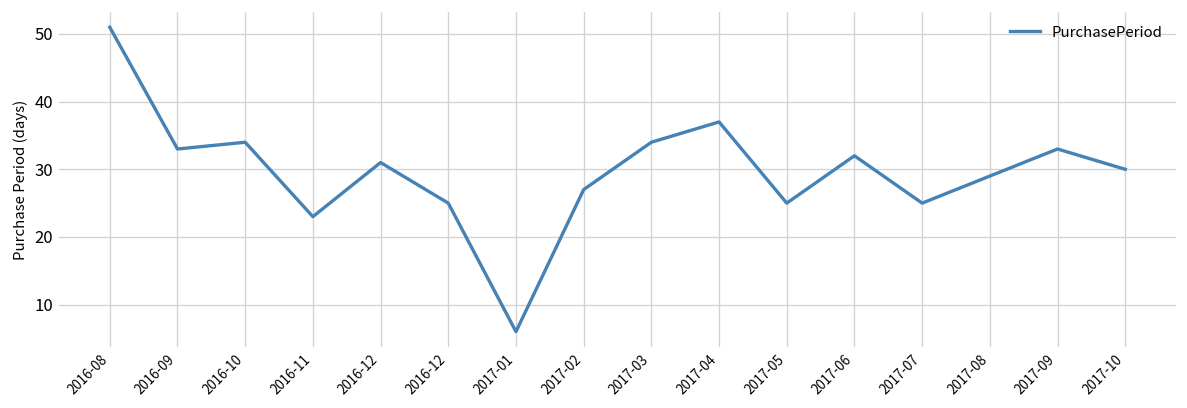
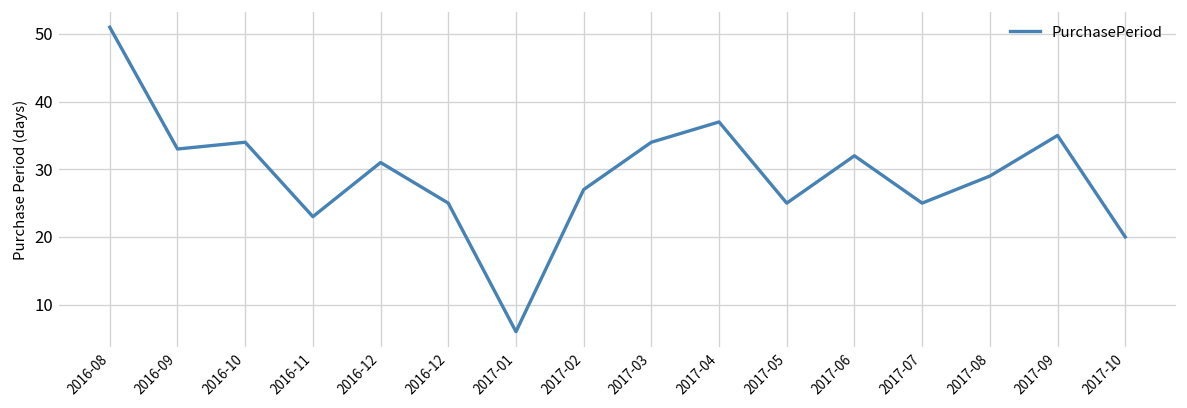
2017-09: 33 -> 35
2017-10: 30 -> 20
